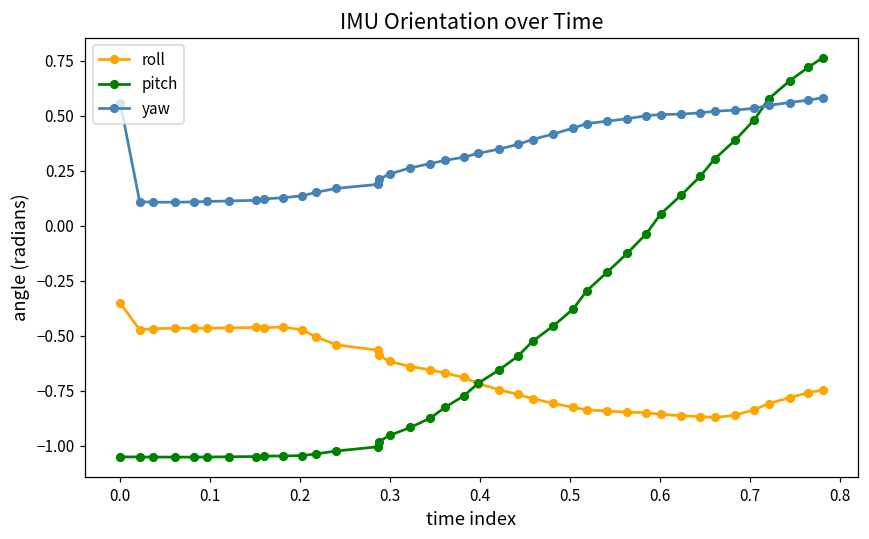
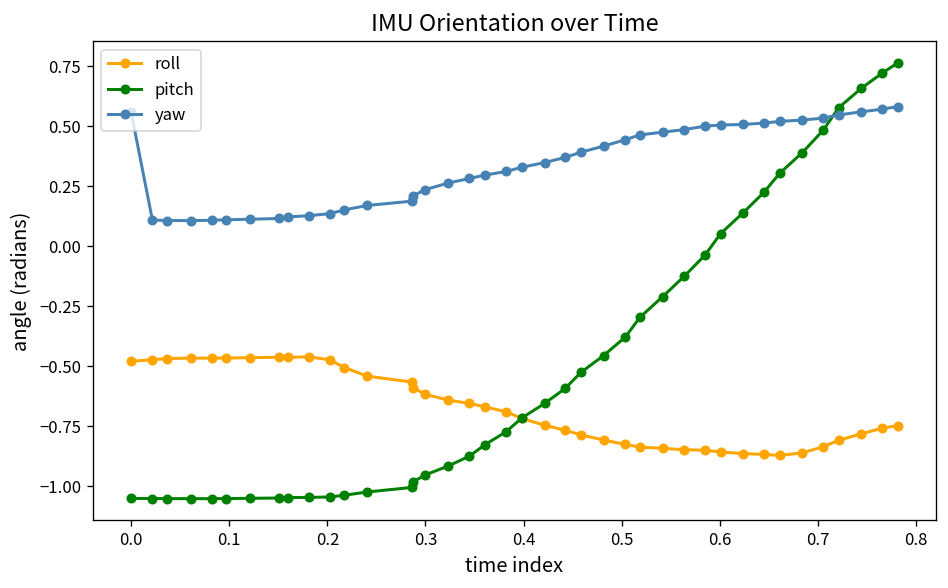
roll, 0.0: -0.35 -> -0.48
